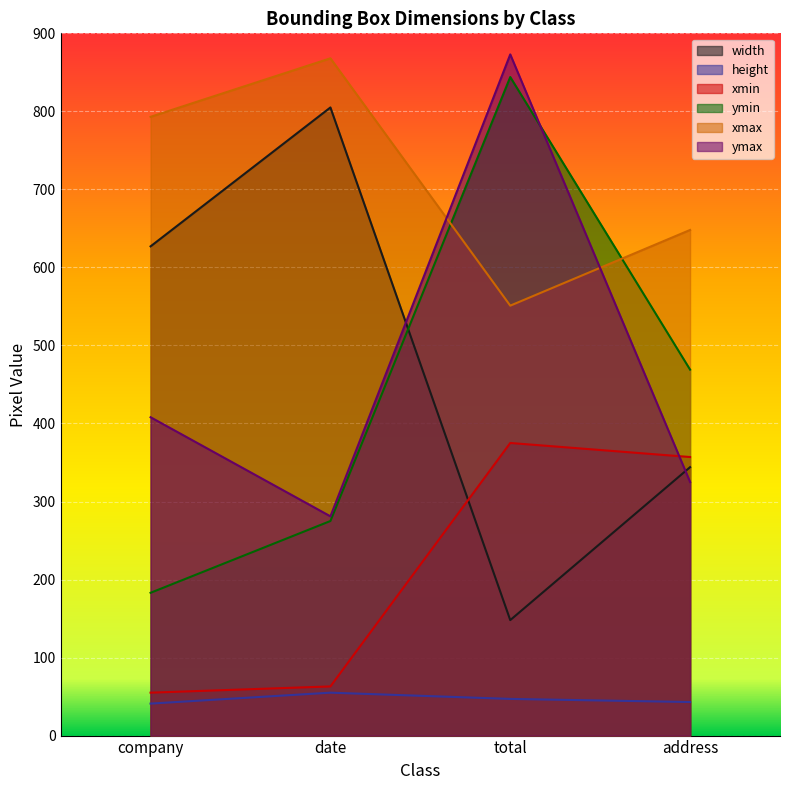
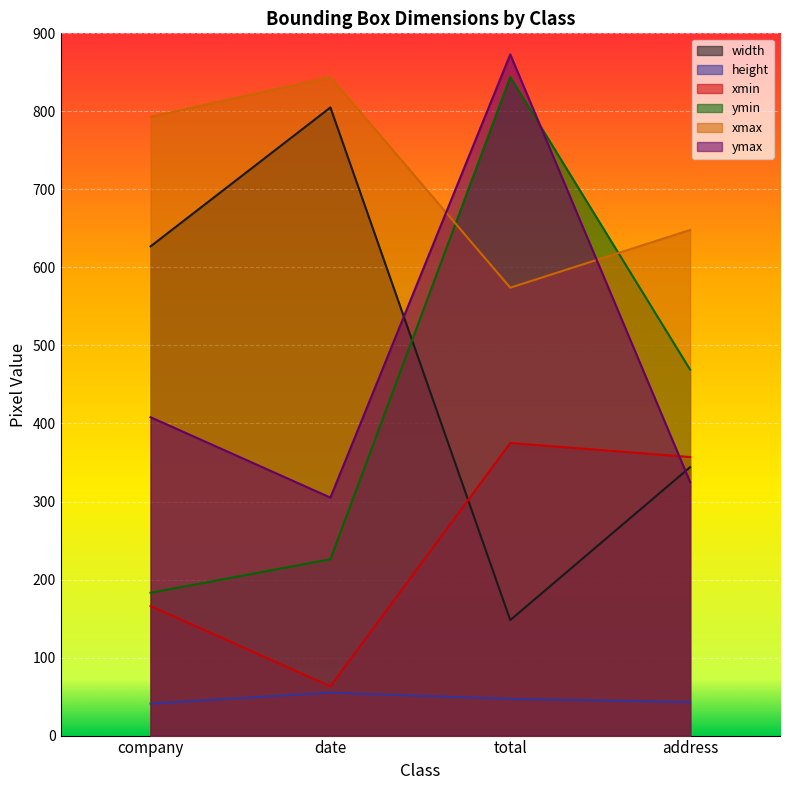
xmin, company: 60 -> 170
ymin, date: 280 -> 230
xmax, date: 870 -> 840
ymax, date: 280 -> 310
xmax, total: 550 -> 570
